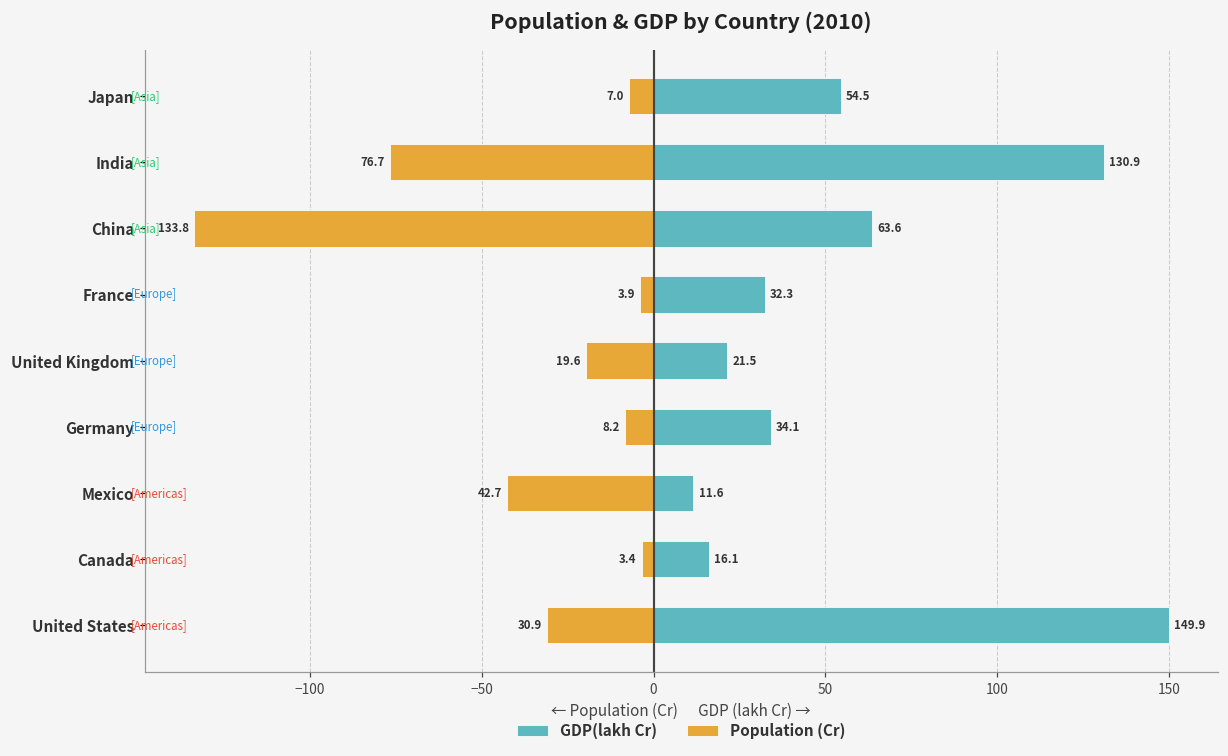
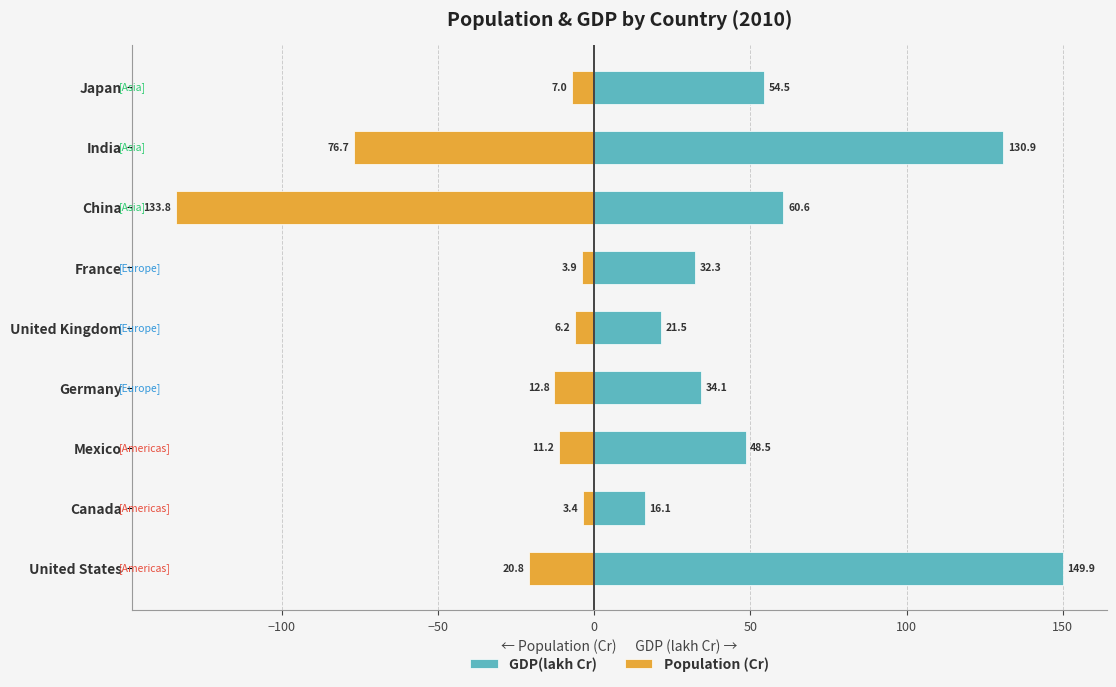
GDP(lakh Cr), China: 63.6 -> 60.6
Population (Cr), United Kingdom: 19.6 -> 6.2
Population (Cr), Germany: 8.2 -> 12.8
GDP(lakh Cr), Mexico: 11.6 -> 48.5
Population (Cr), Mexico: 42.7 -> 11.2
Population (Cr), United States: 30.9 -> 20.8
